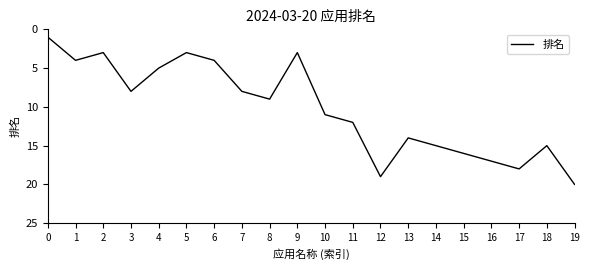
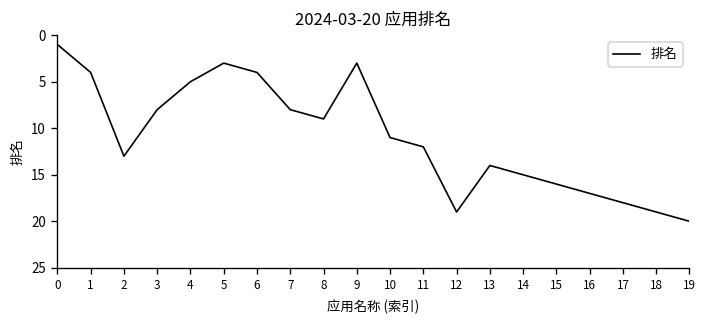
2: 3 -> 13
18: 15 -> 19
